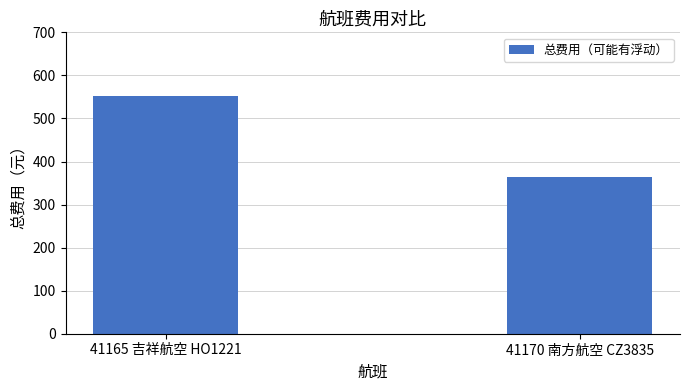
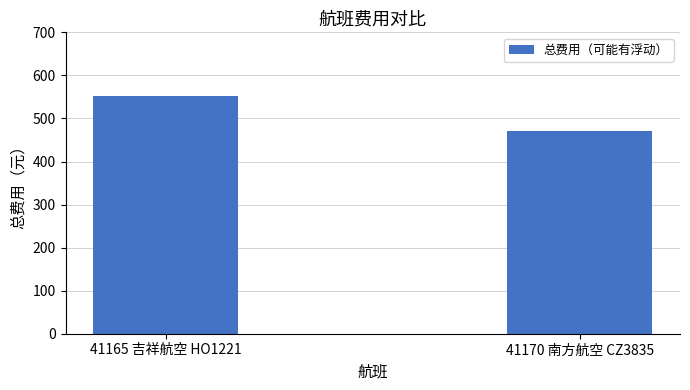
41170 南方航空 CZ3835: 370 -> 470
